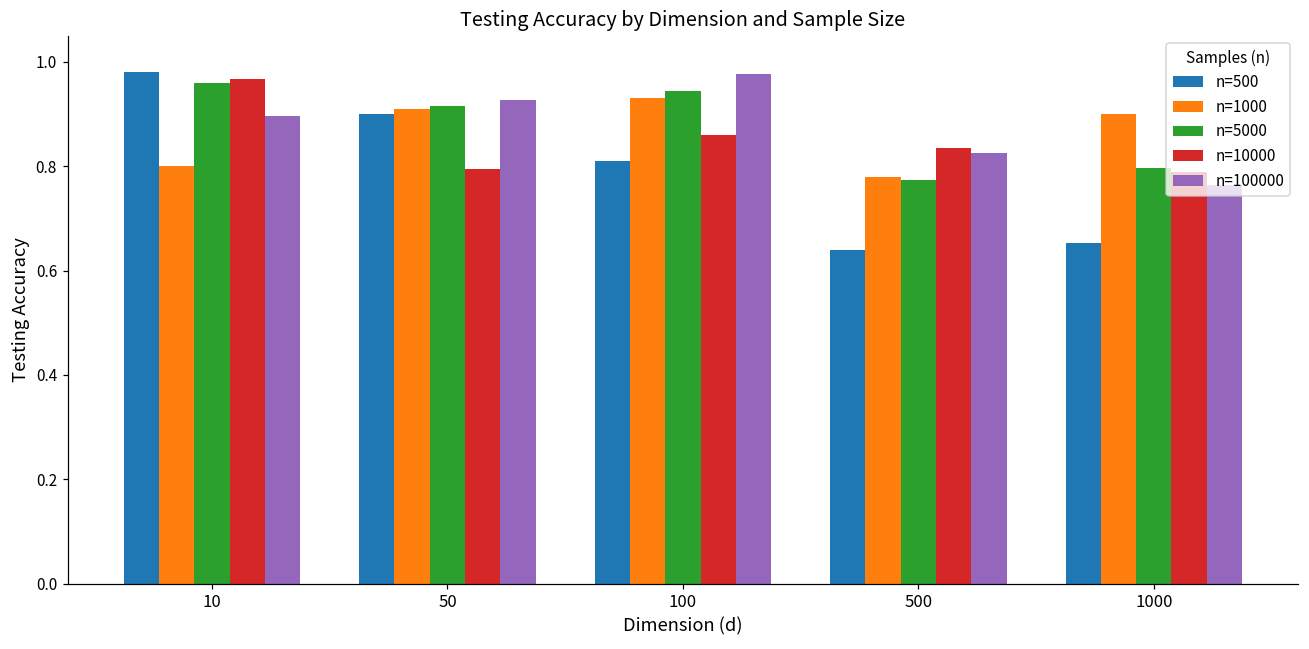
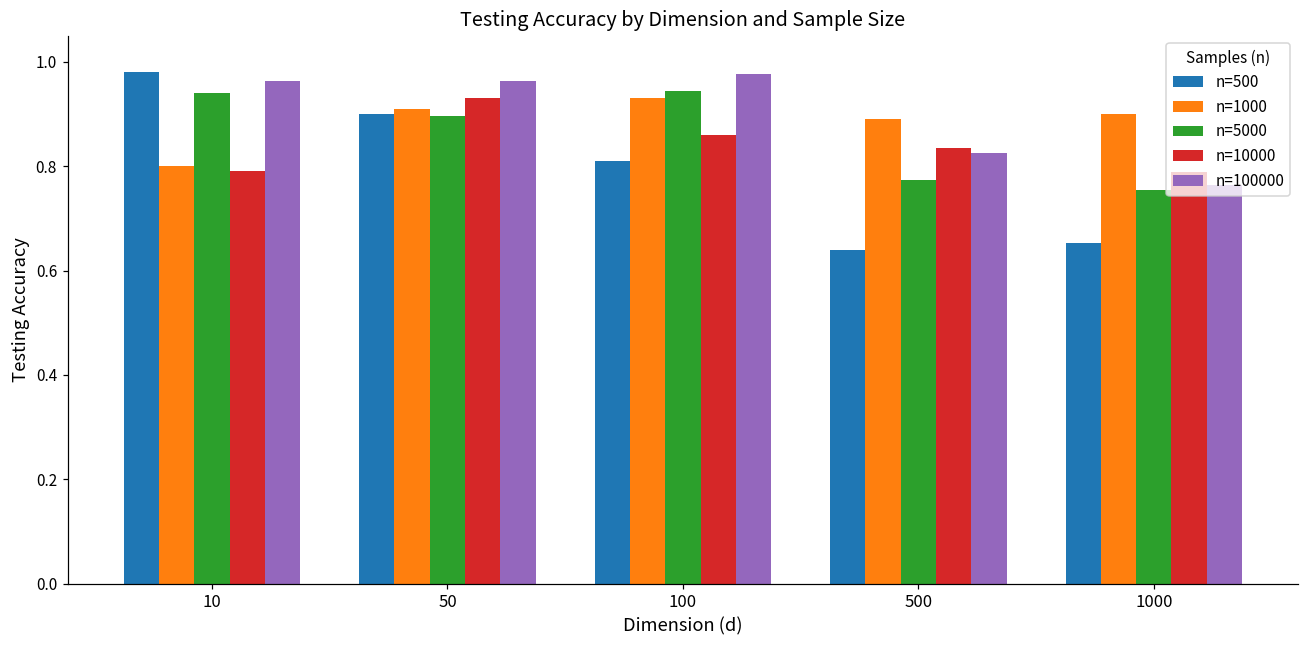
n=5000, 10: 0.96 -> 0.94
n=10000, 10: 0.97 -> 0.79
n=100000, 10: 0.90 -> 0.96
n=5000, 50: 0.92 -> 0.90
n=10000, 50: 0.80 -> 0.93
n=100000, 50: 0.93 -> 0.96
n=1000, 500: 0.78 -> 0.89
n=5000, 1000: 0.80 -> 0.76
